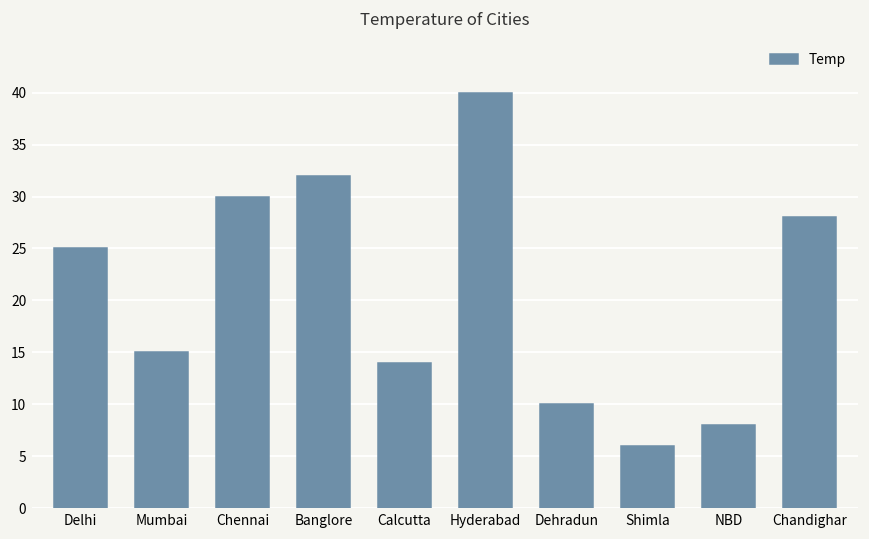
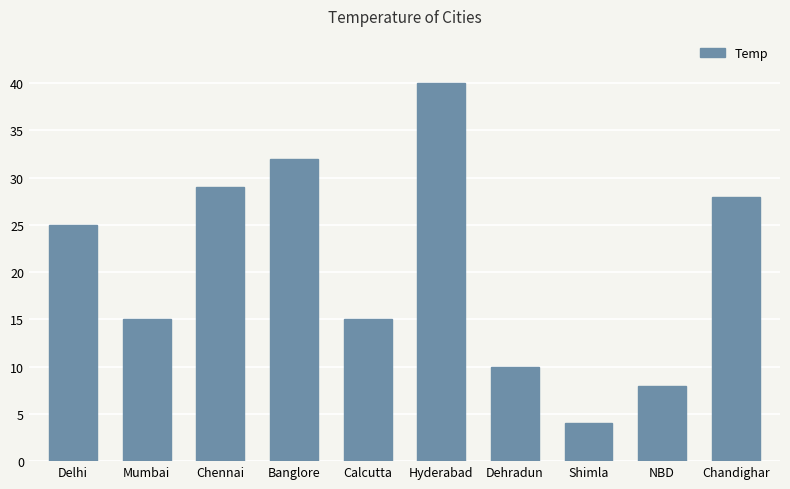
Chennai: 30 -> 29
Calcutta: 14 -> 15
Shimla: 6 -> 4
